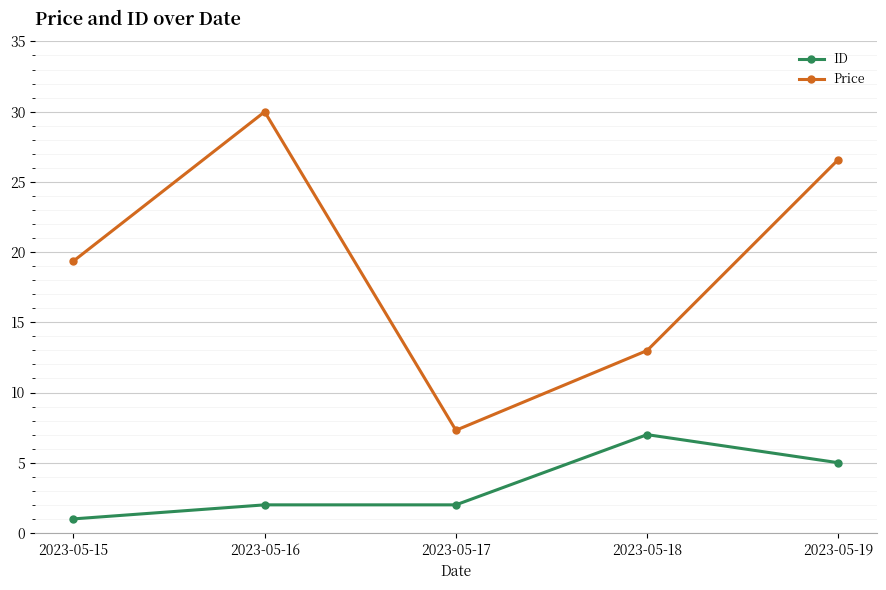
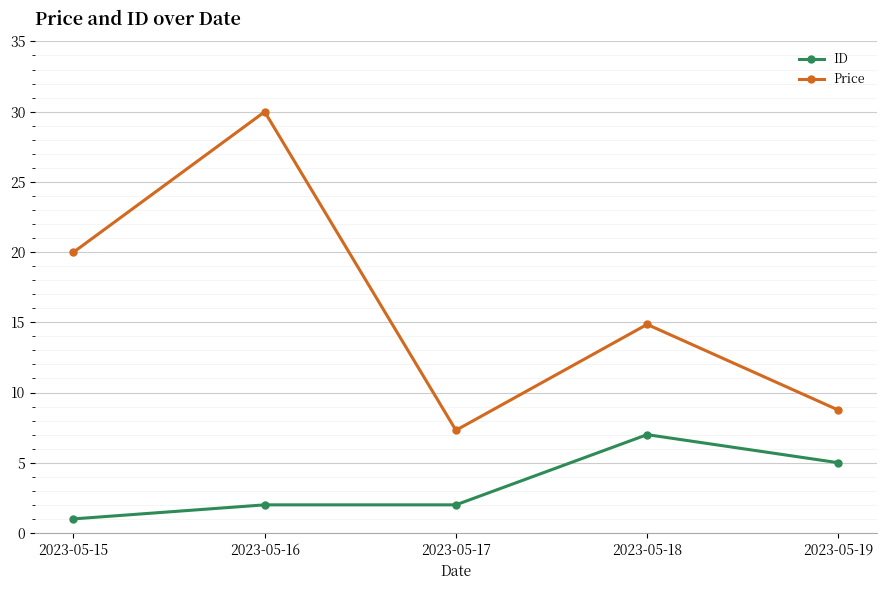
Price, 2023-05-15: 19.4 -> 20.0
Price, 2023-05-18: 13.0 -> 14.9
Price, 2023-05-19: 26.6 -> 8.8
